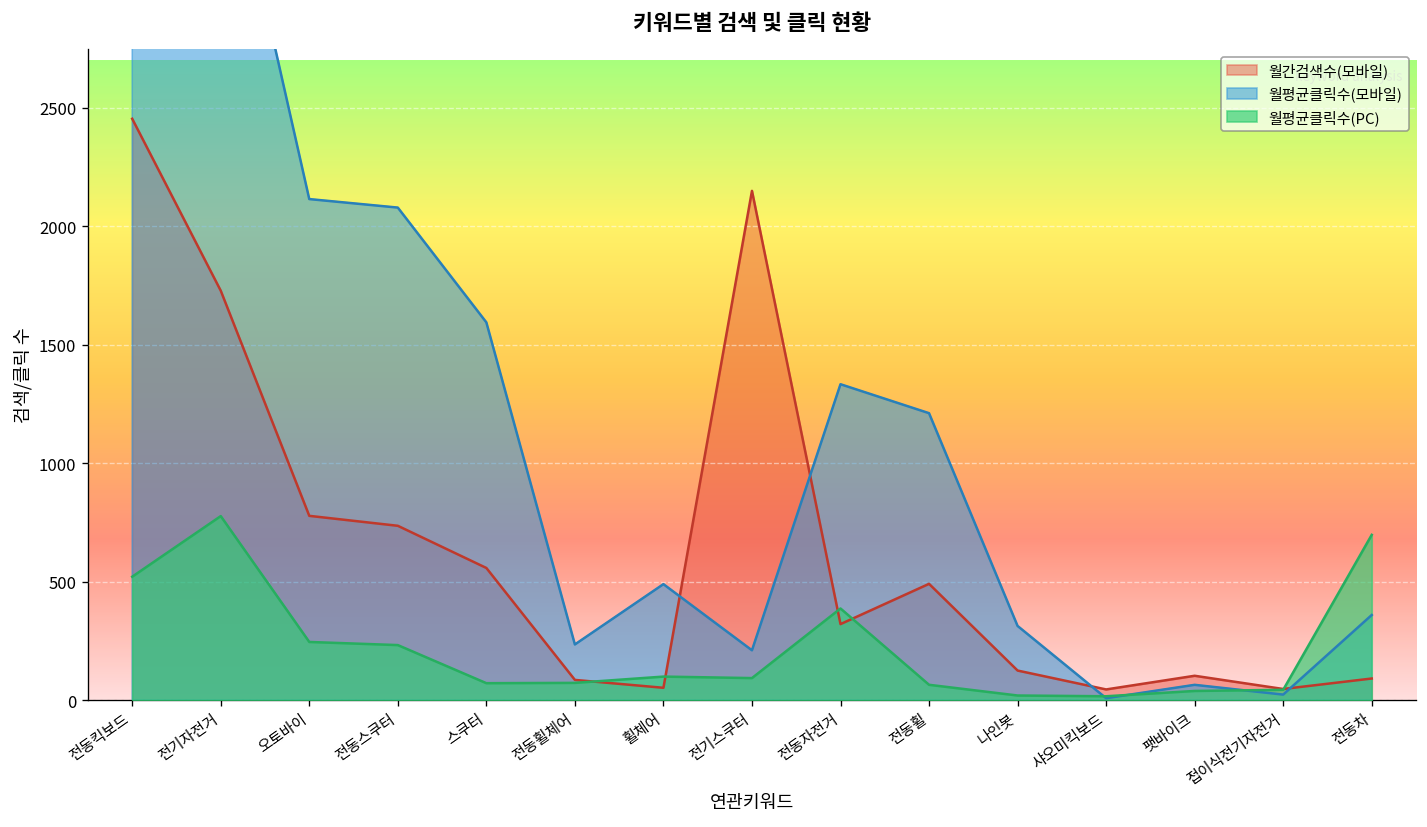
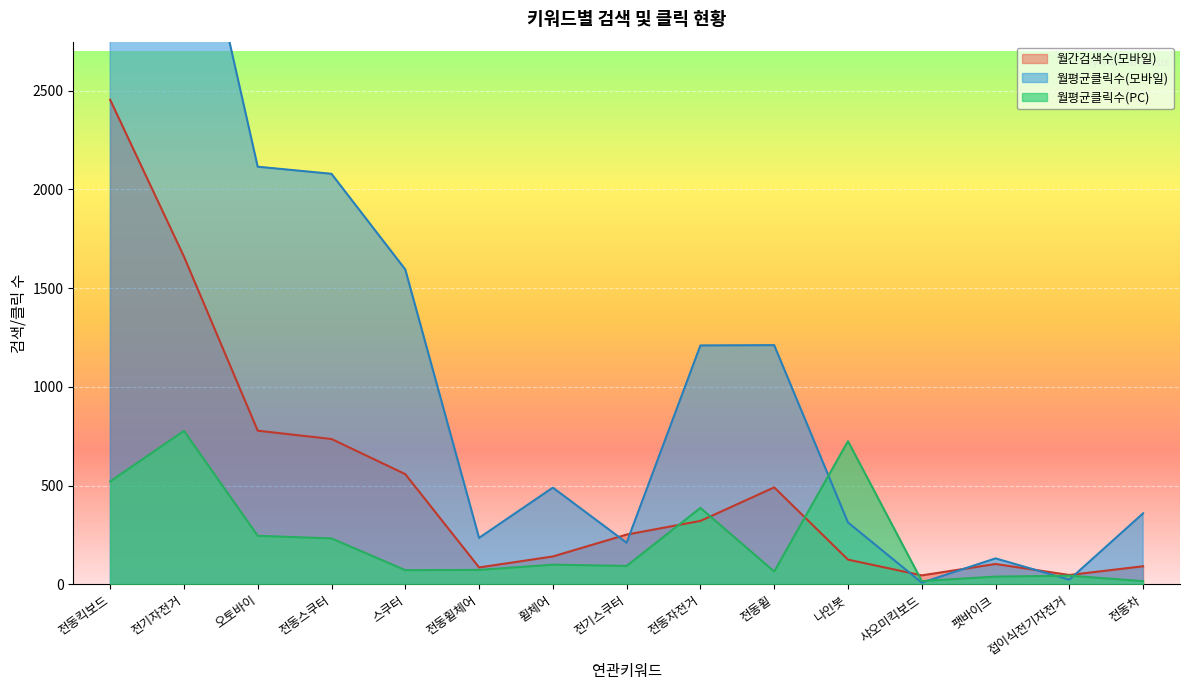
월간검색수(모바일), 전기자전거: 1730 -> 1660
월간검색수(모바일), 휠체어: 50 -> 140
월간검색수(모바일), 전기스쿠터: 2150 -> 250
월평균클릭수(모바일), 전동자전거: 1330 -> 1210
월평균클릭수(PC), 나인봇: 20 -> 730
월평균클릭수(모바일), 팻바이크: 60 -> 130
월평균클릭수(PC), 전동차: 700 -> 20
